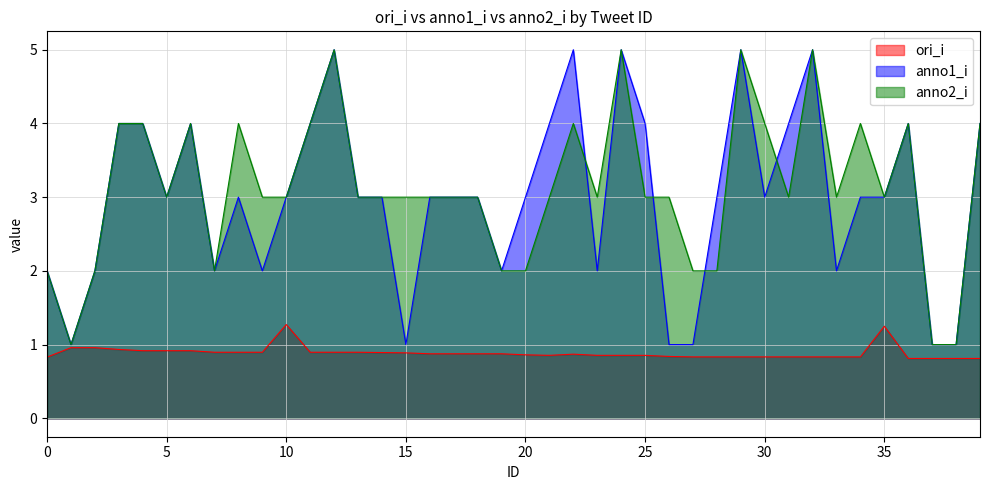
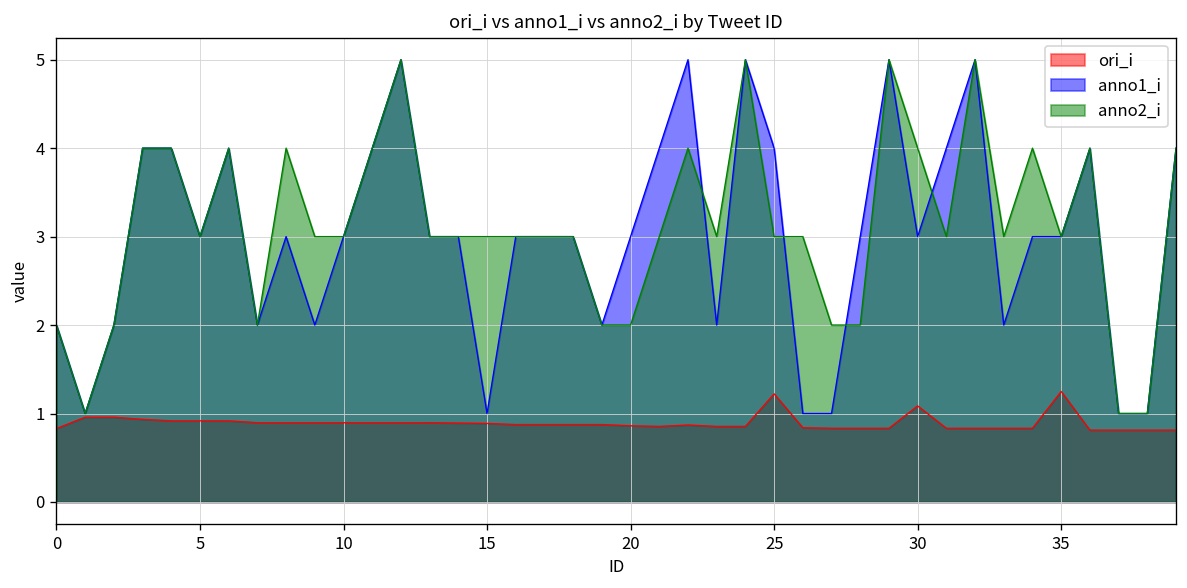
ori_i, 10: 1.3 -> 0.9
ori_i, 25: 0.9 -> 1.2
ori_i, 30: 0.8 -> 1.1
